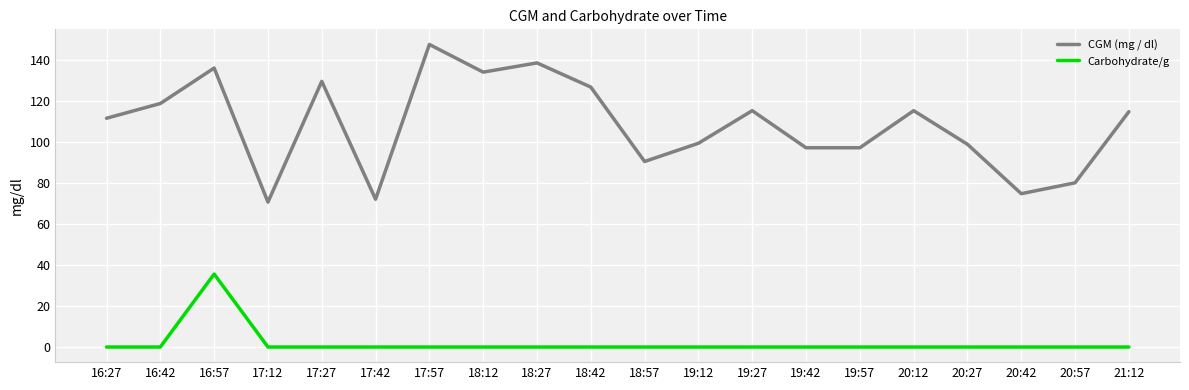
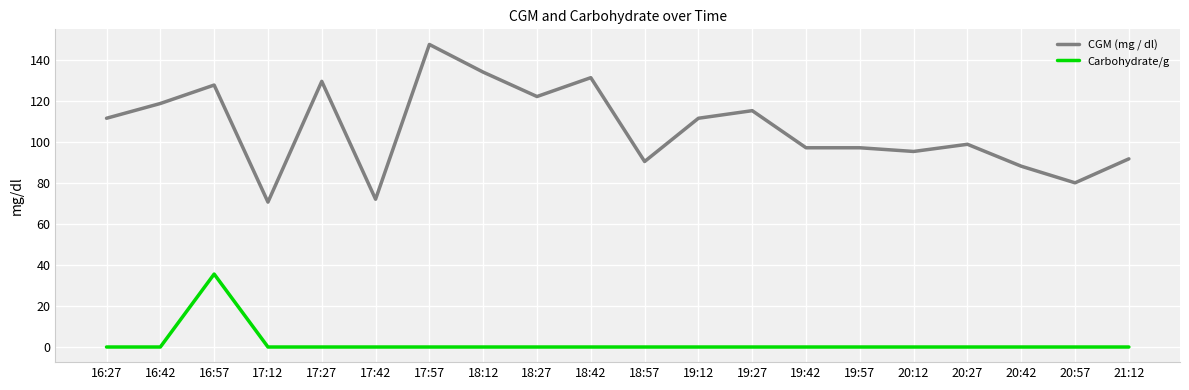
CGM (mg / dl), 16:57: 136 -> 128
CGM (mg / dl), 18:27: 139 -> 122
CGM (mg / dl), 18:42: 127 -> 131
CGM (mg / dl), 19:12: 99 -> 112
CGM (mg / dl), 20:12: 115 -> 95
CGM (mg / dl), 20:42: 75 -> 88
CGM (mg / dl), 21:12: 115 -> 92
